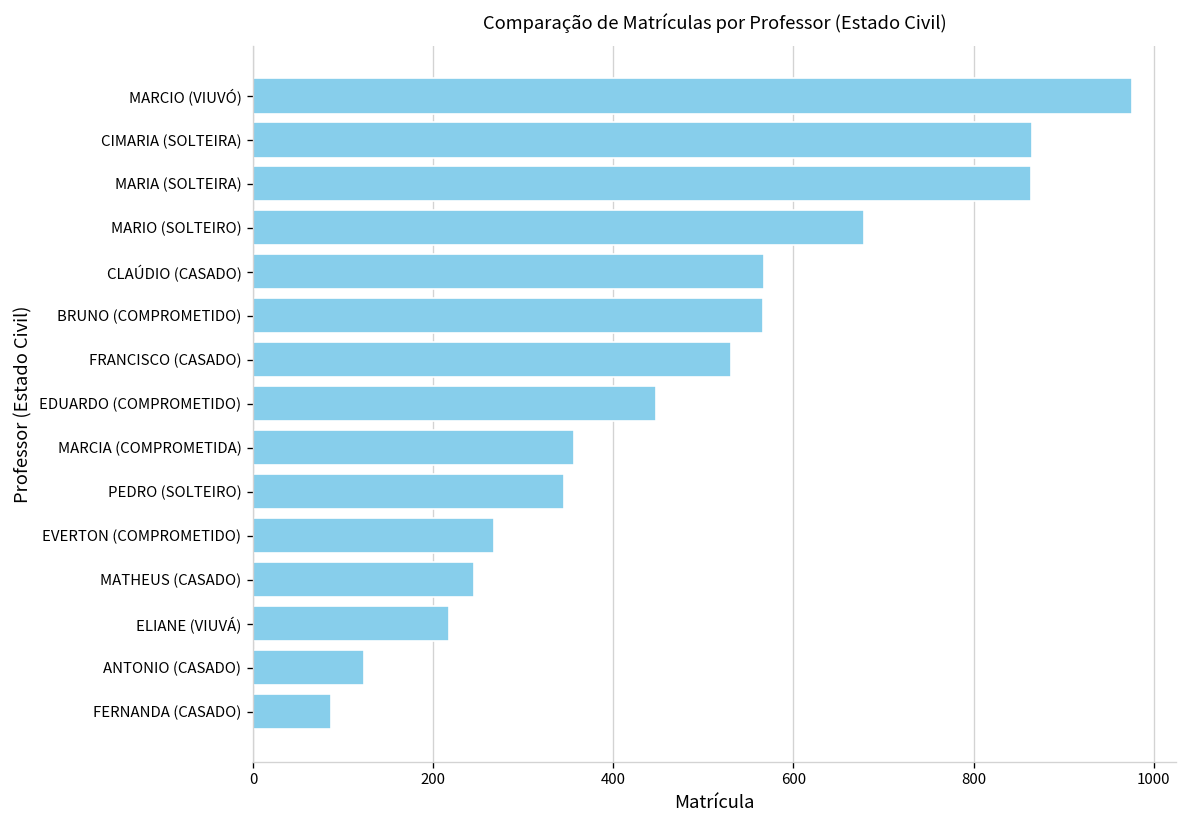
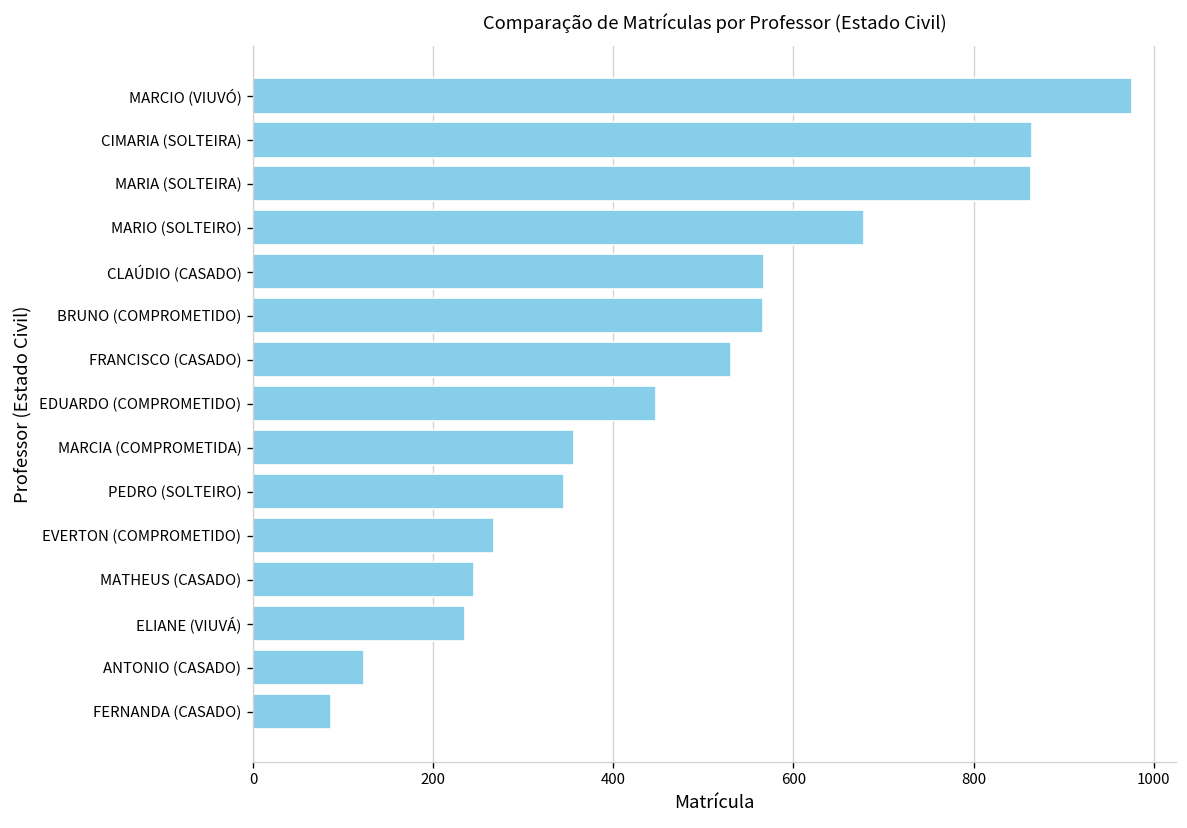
ELIANE (VIUVÁ): 220 -> 240
